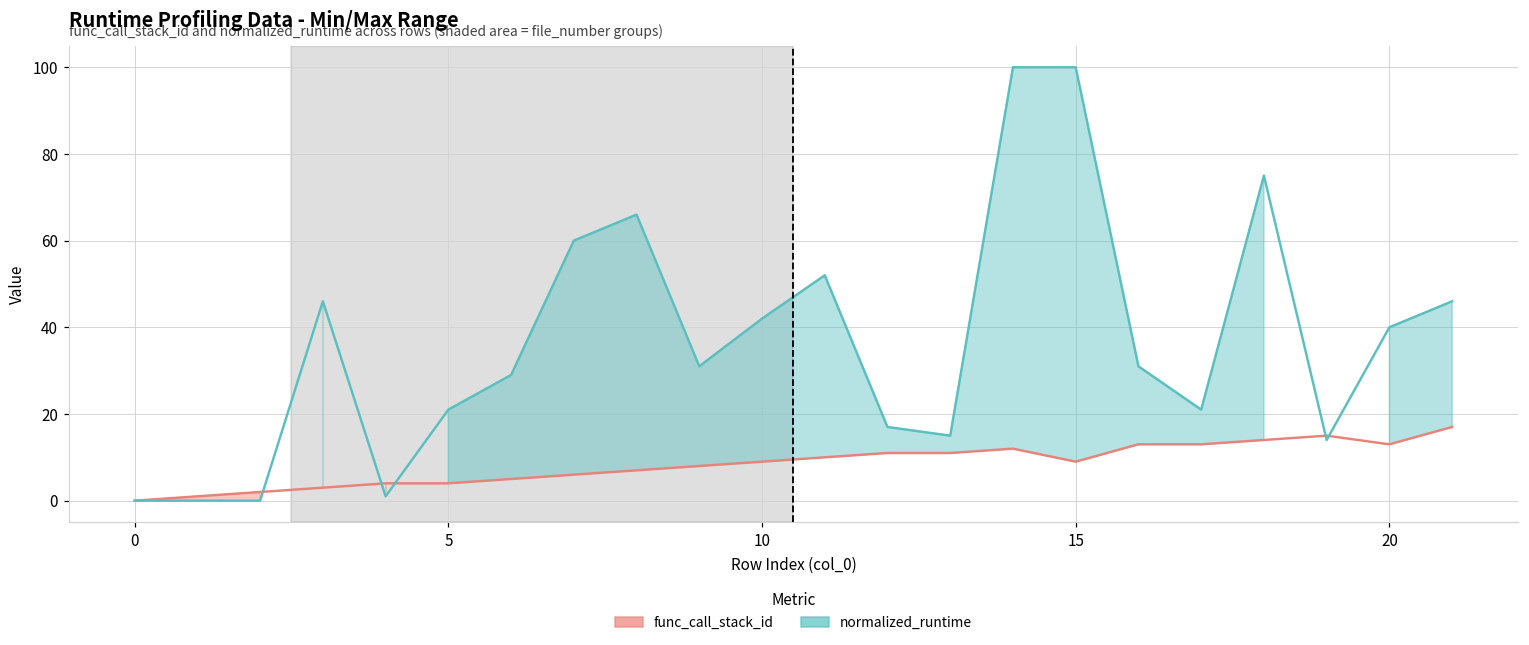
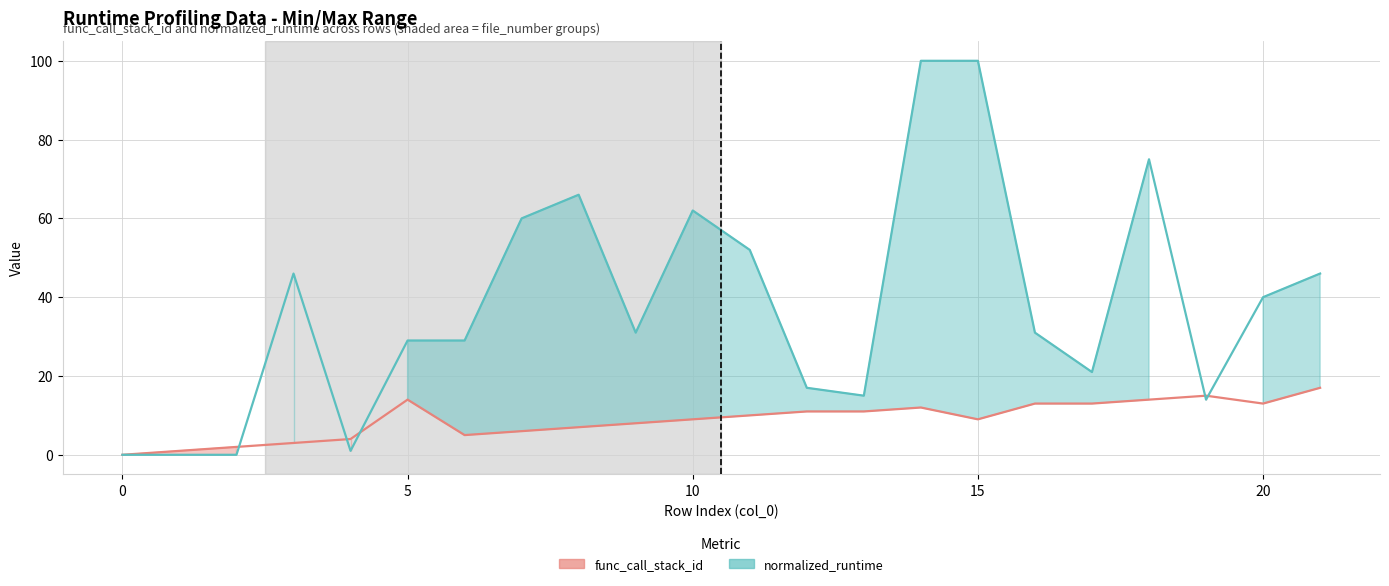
func_call_stack_id, 5: 4 -> 14
normalized_runtime, 5: 21 -> 29
normalized_runtime, 10: 42 -> 62
